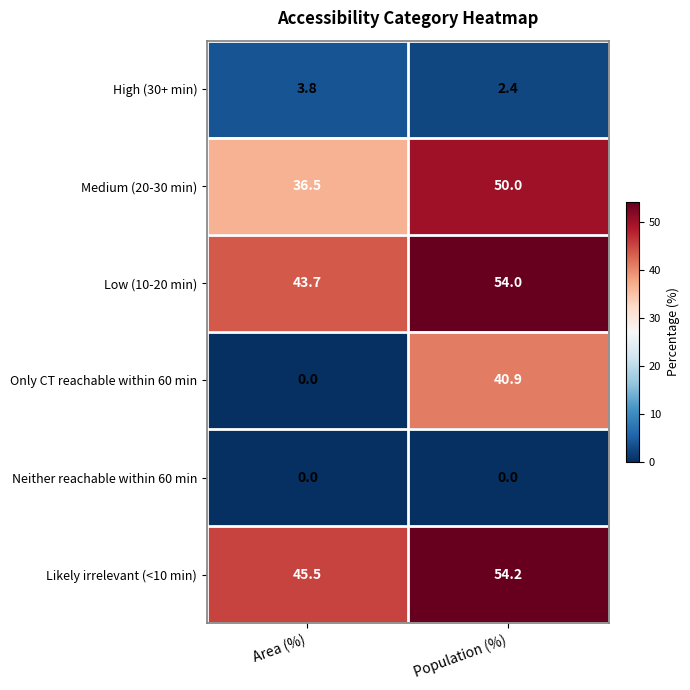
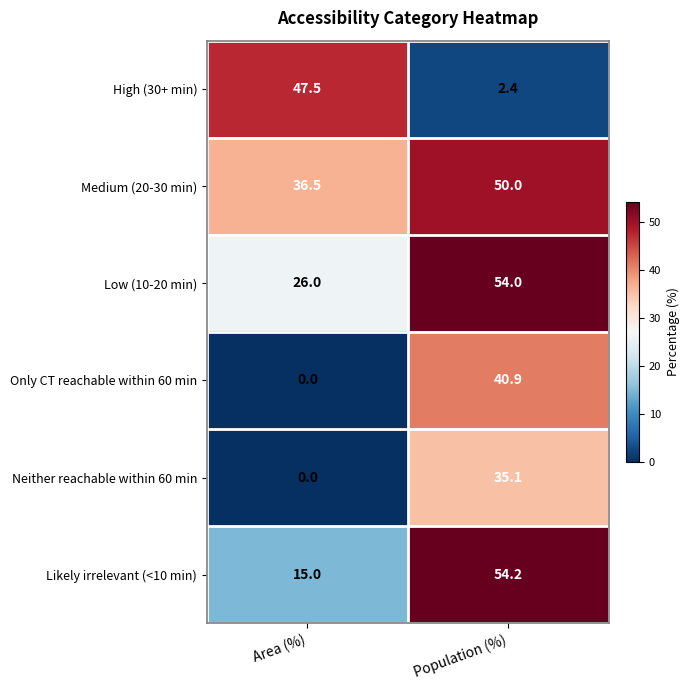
High (30+ min), Area (%): 3.8 -> 47.5
Low (10-20 min), Area (%): 43.7 -> 26.0
Neither reachable within 60 min, Population (%): 0.0 -> 35.1
Likely irrelevant (<10 min), Area (%): 45.5 -> 15.0
